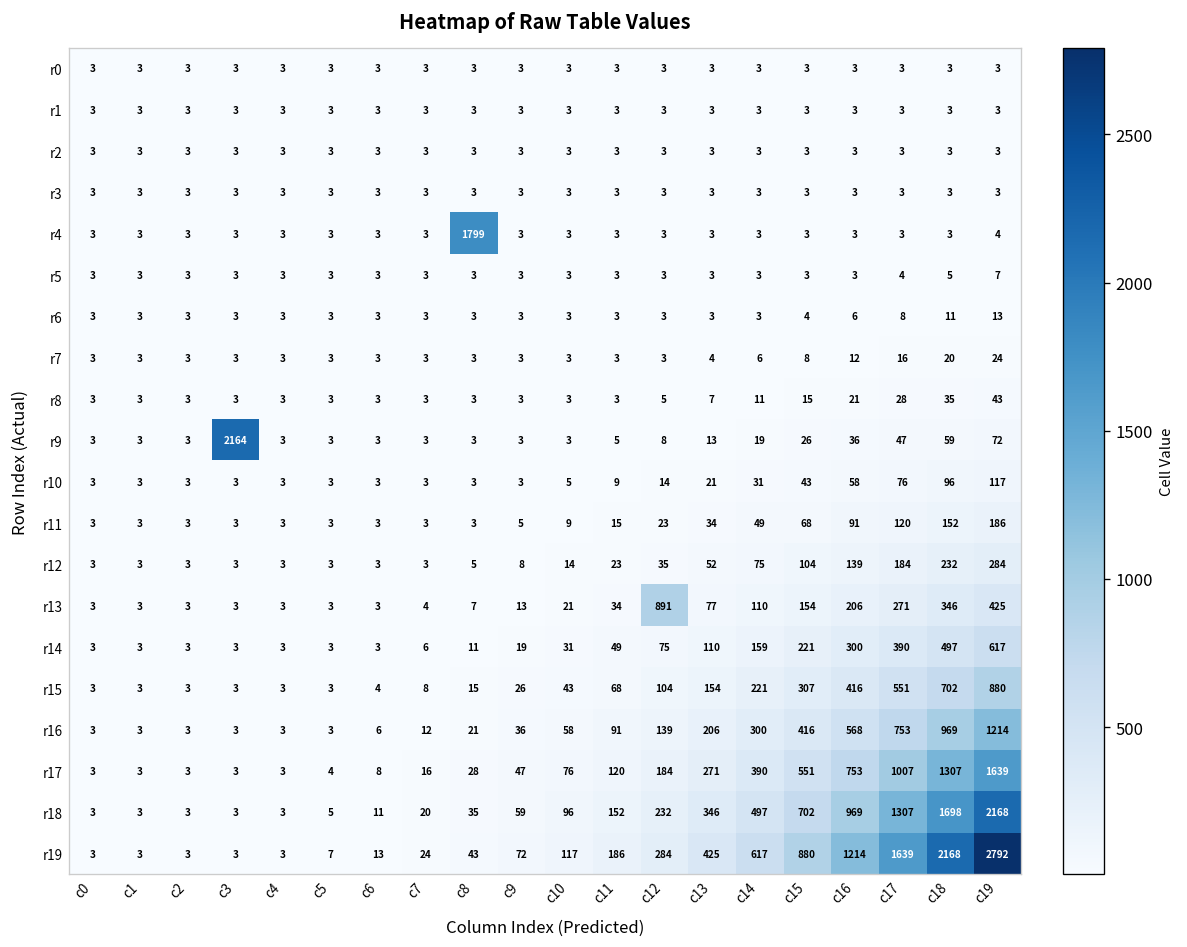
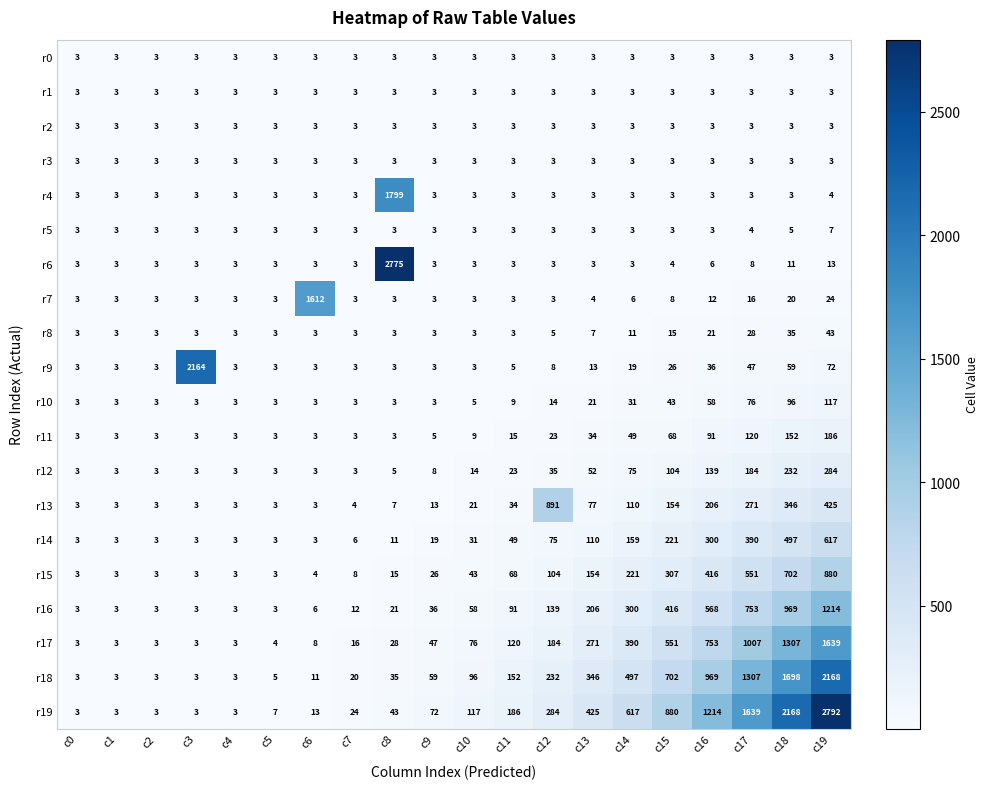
r6, c8: 3 -> 2775
r7, c6: 3 -> 1612
